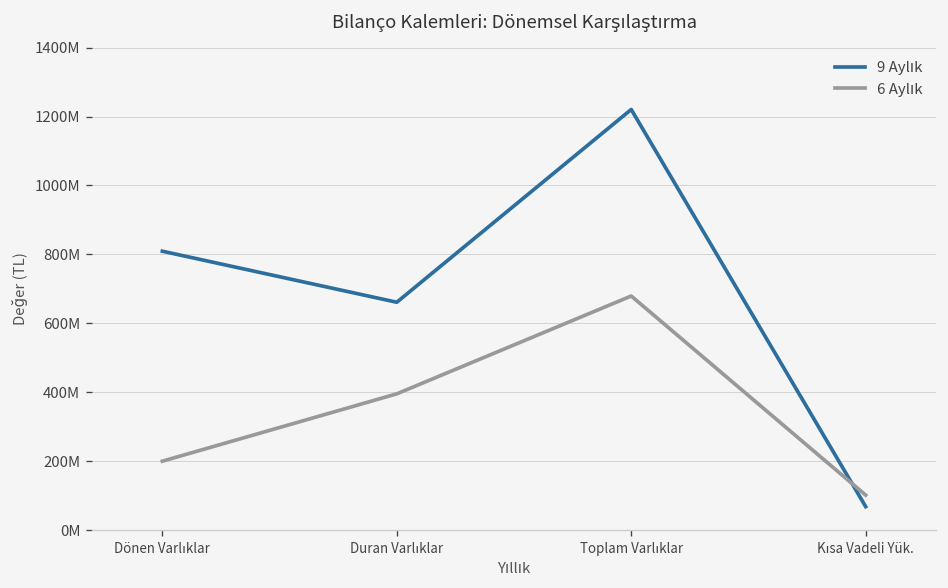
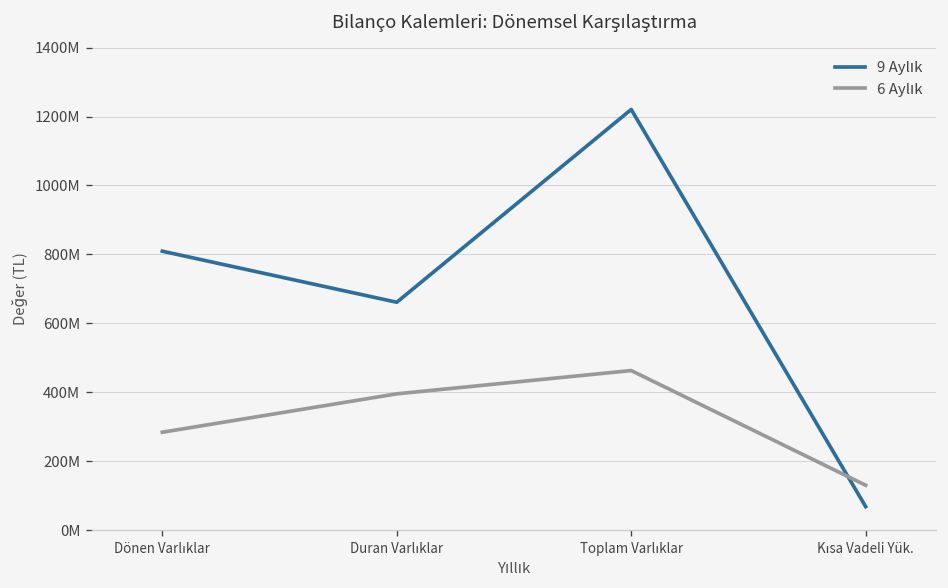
6 Aylık, Dönen Varlıklar: 200000000 -> 280000000
6 Aylık, Toplam Varlıklar: 680000000 -> 460000000
6 Aylık, Kısa Vadeli Yük.: 100000000 -> 130000000
